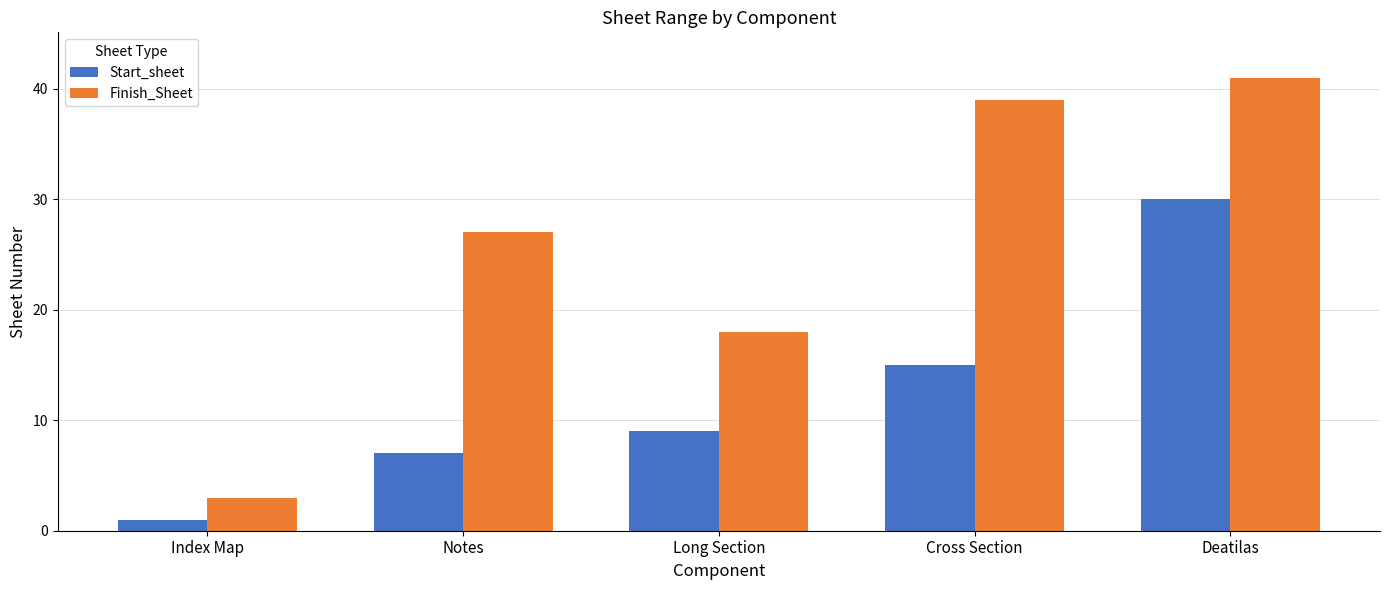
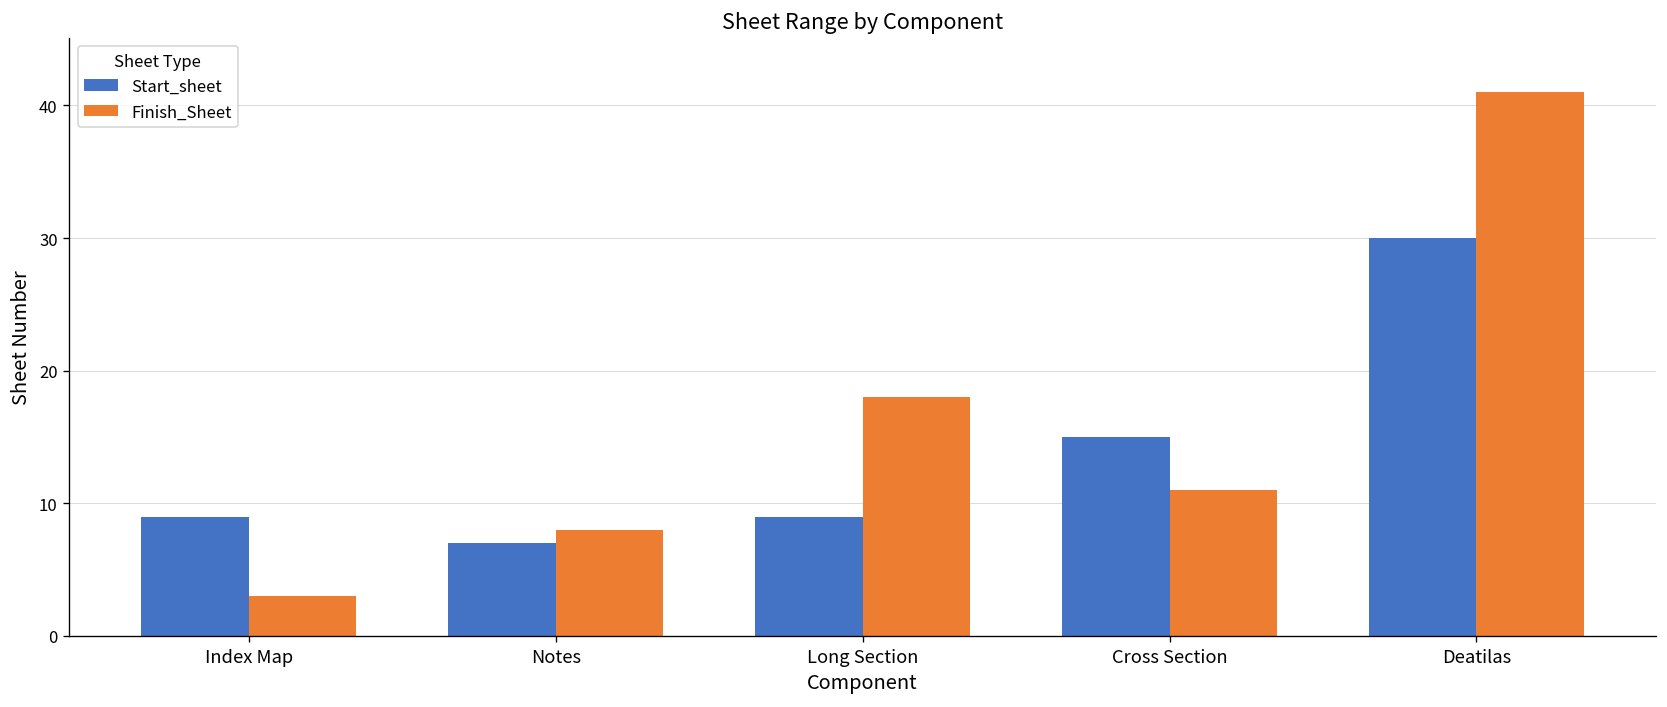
Start_sheet, Index Map: 1 -> 9
Finish_Sheet, Notes: 27 -> 8
Finish_Sheet, Cross Section: 39 -> 11
